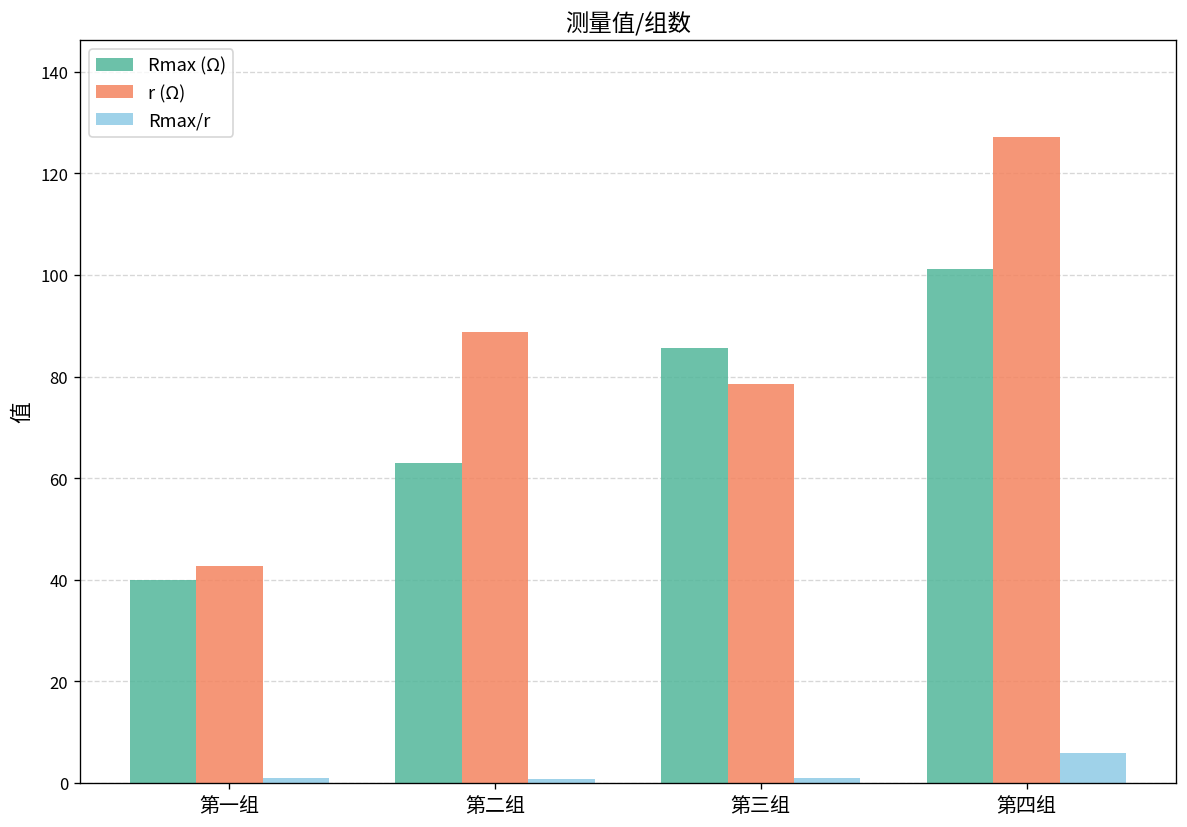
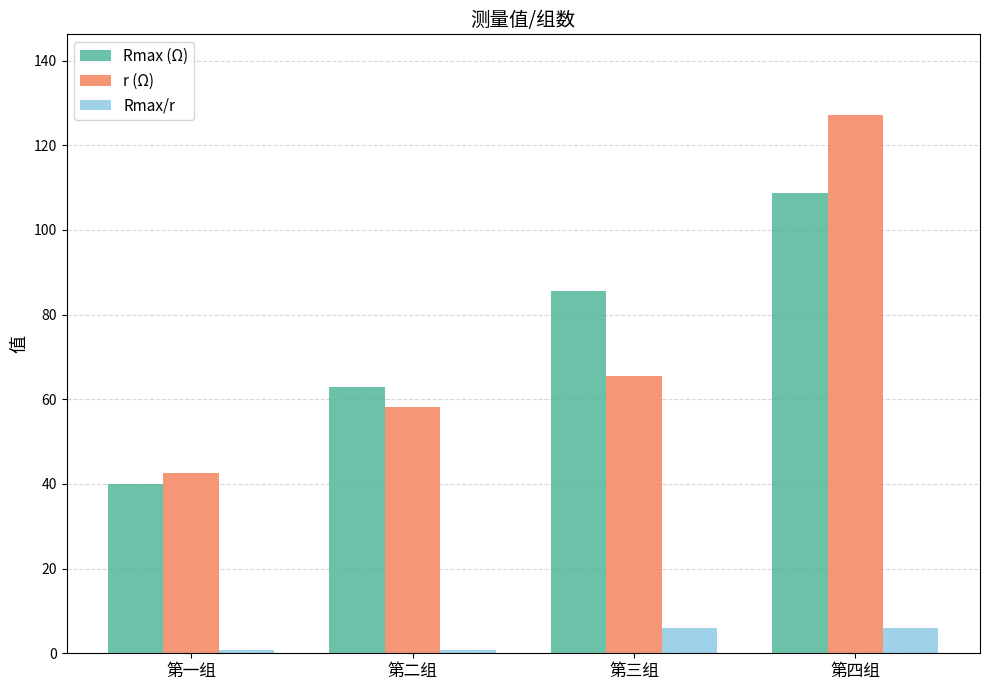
r (Ω), 第二组: 89 -> 58
r (Ω), 第三组: 78 -> 66
Rmax/r, 第三组: 1 -> 6
Rmax (Ω), 第四组: 101 -> 109
